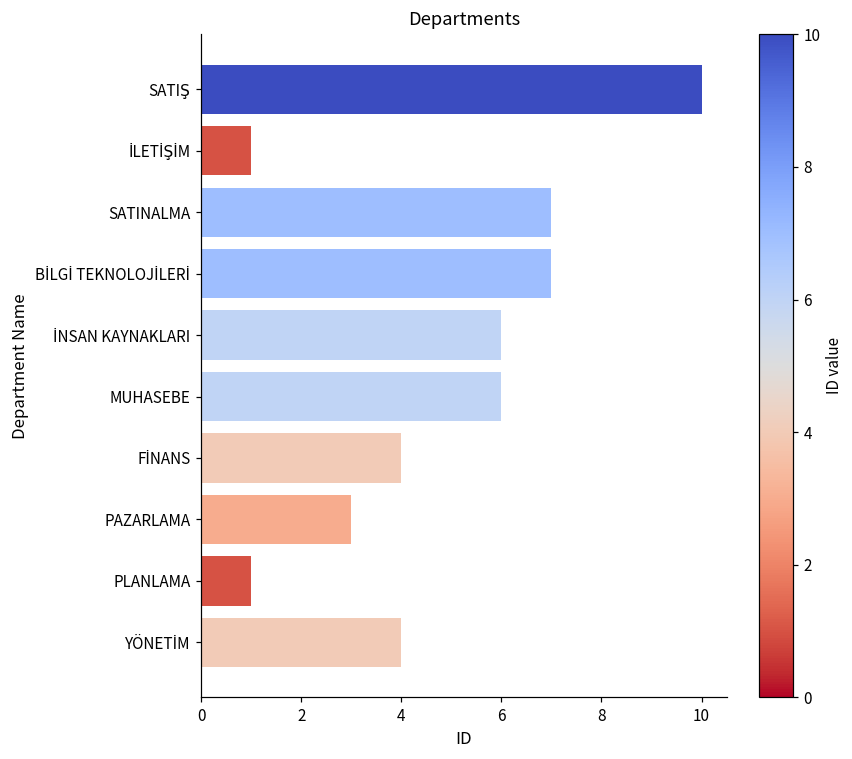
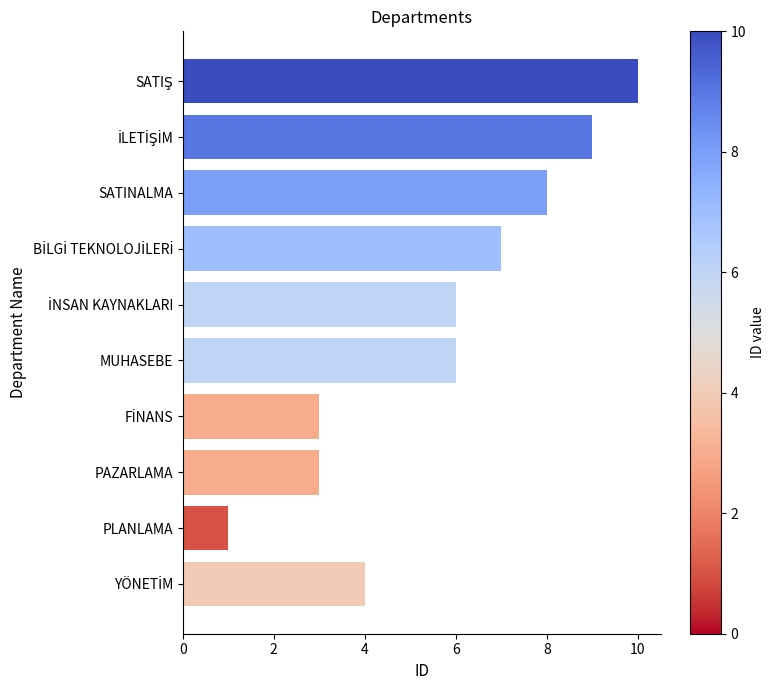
İLETİŞİM: 1 -> 9
SATINALMA: 7 -> 8
FİNANS: 4 -> 3
